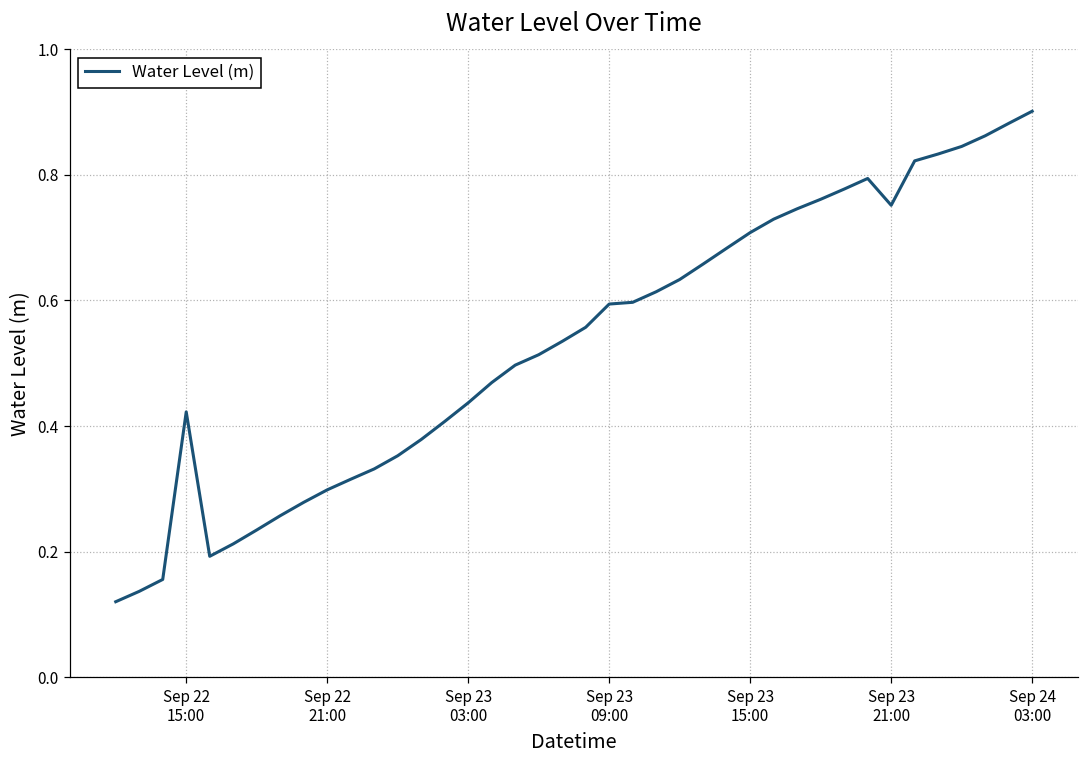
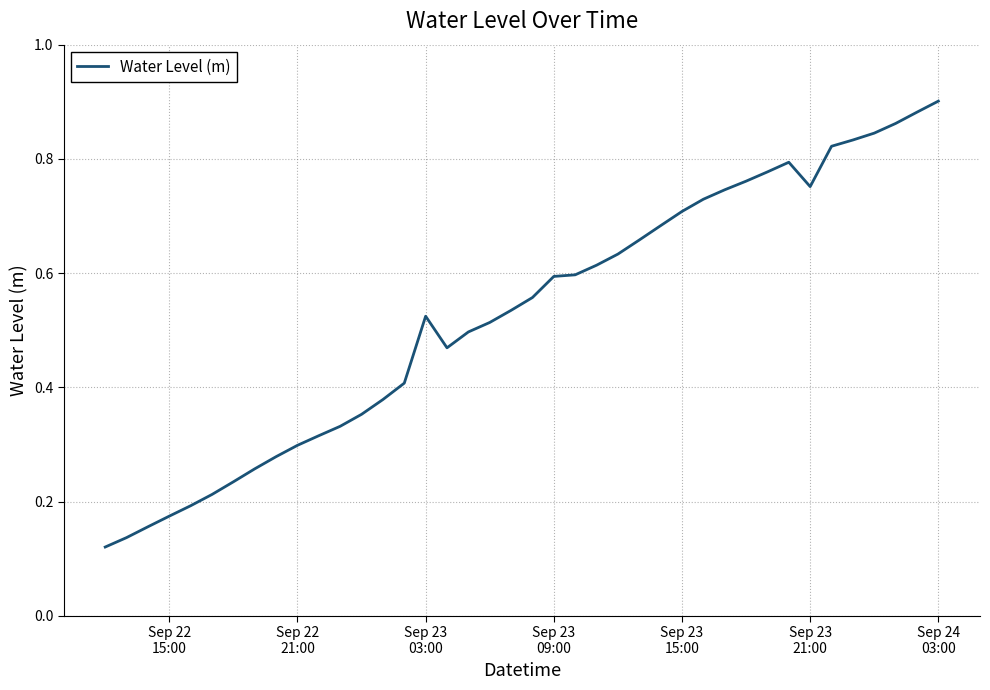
Sep 22 15:00: 0.42 -> 0.17
Sep 23 03:00: 0.44 -> 0.52
